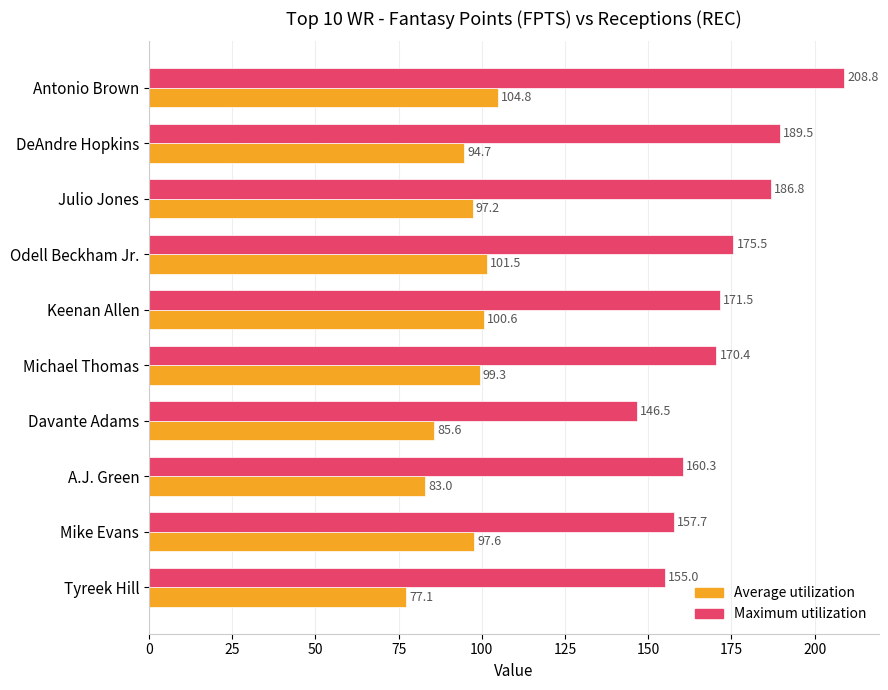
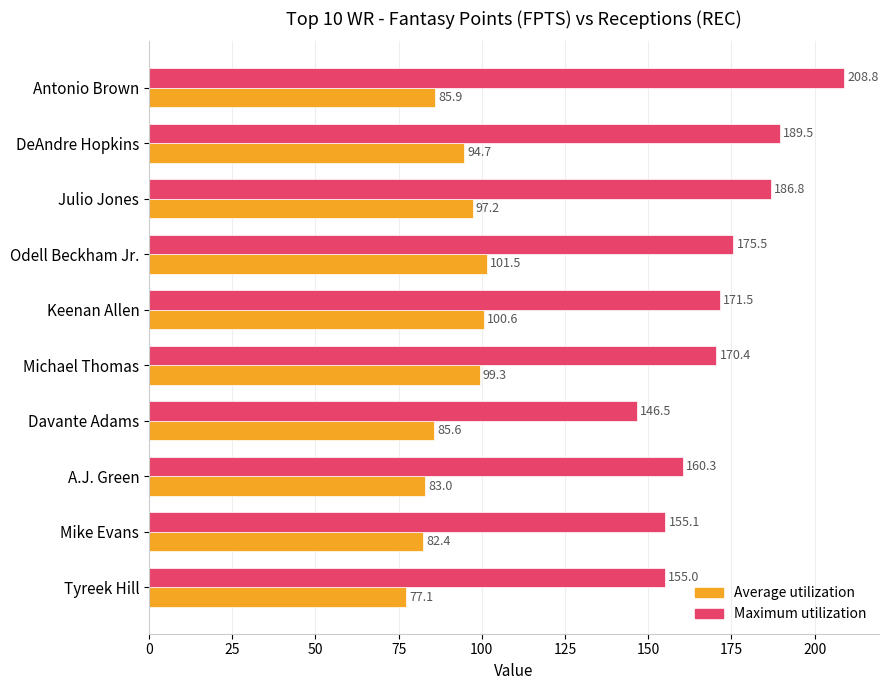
Average utilization, Antonio Brown: 104.8 -> 85.9
Maximum utilization, Mike Evans: 157.7 -> 155.1
Average utilization, Mike Evans: 97.6 -> 82.4
